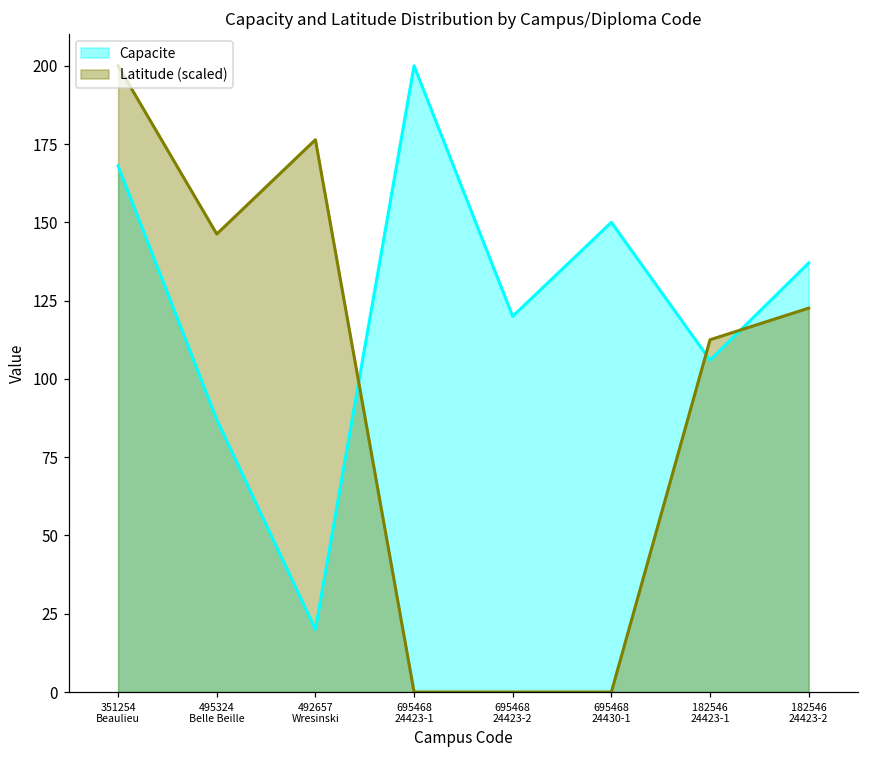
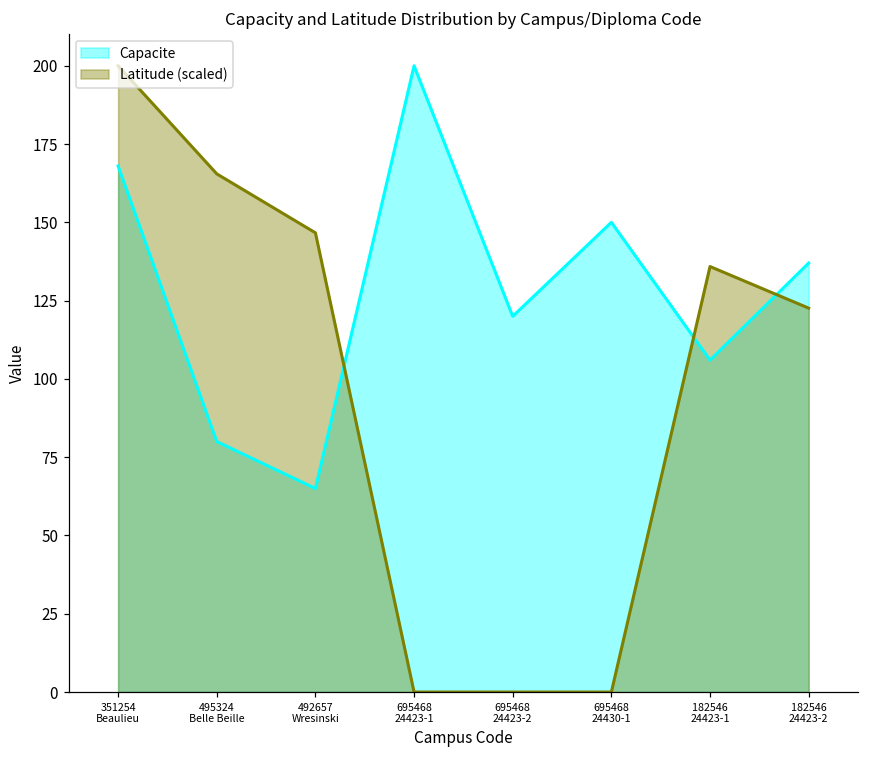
Capacite, 495324 Belle Beille: 87 -> 80
Latitude (scaled), 495324 Belle Beille: 146 -> 165
Capacite, 492657 Wresinski: 20 -> 65
Latitude (scaled), 492657 Wresinski: 176 -> 147
Latitude (scaled), 182546 24423-1: 112 -> 136
